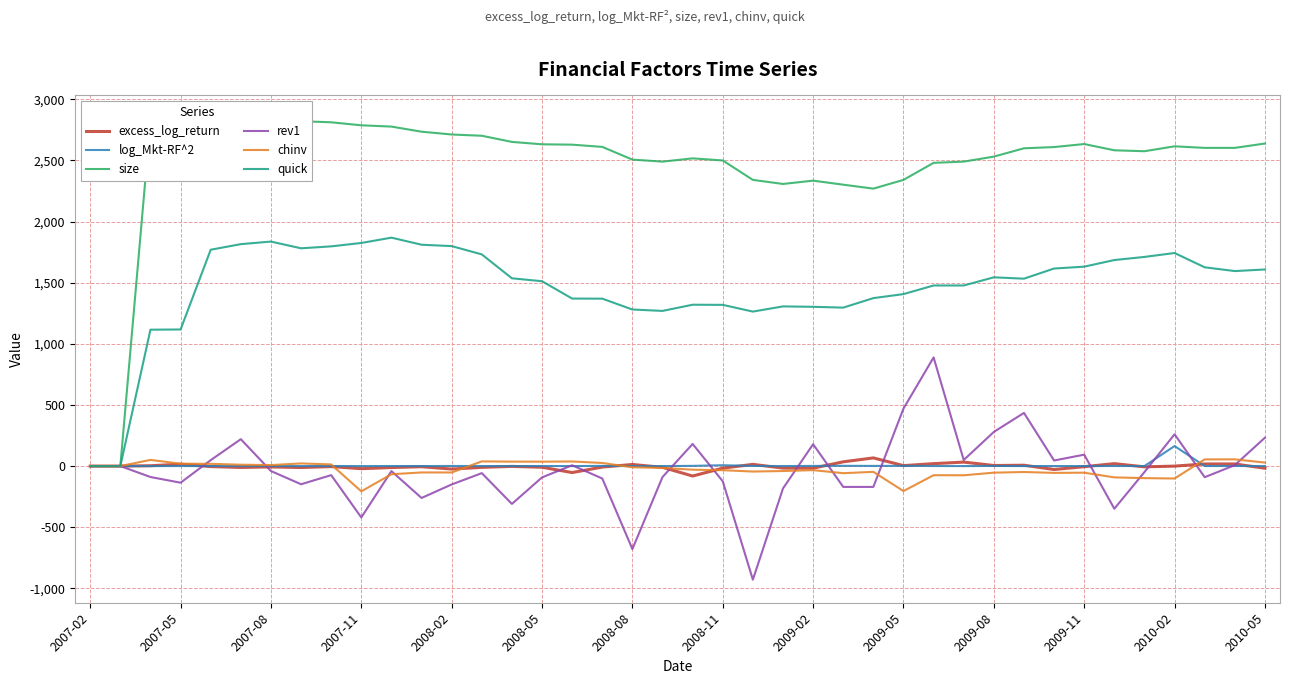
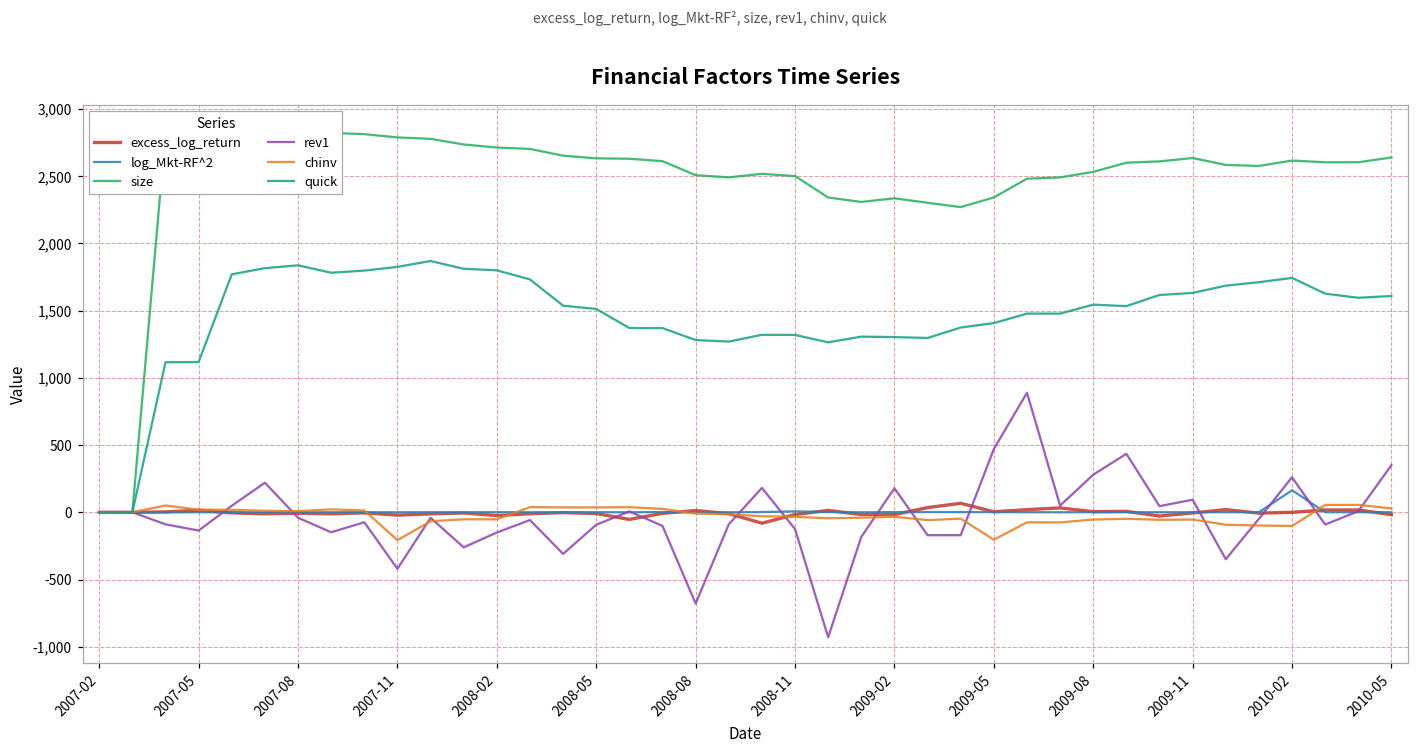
rev1, 2010-05: 230 -> 350
